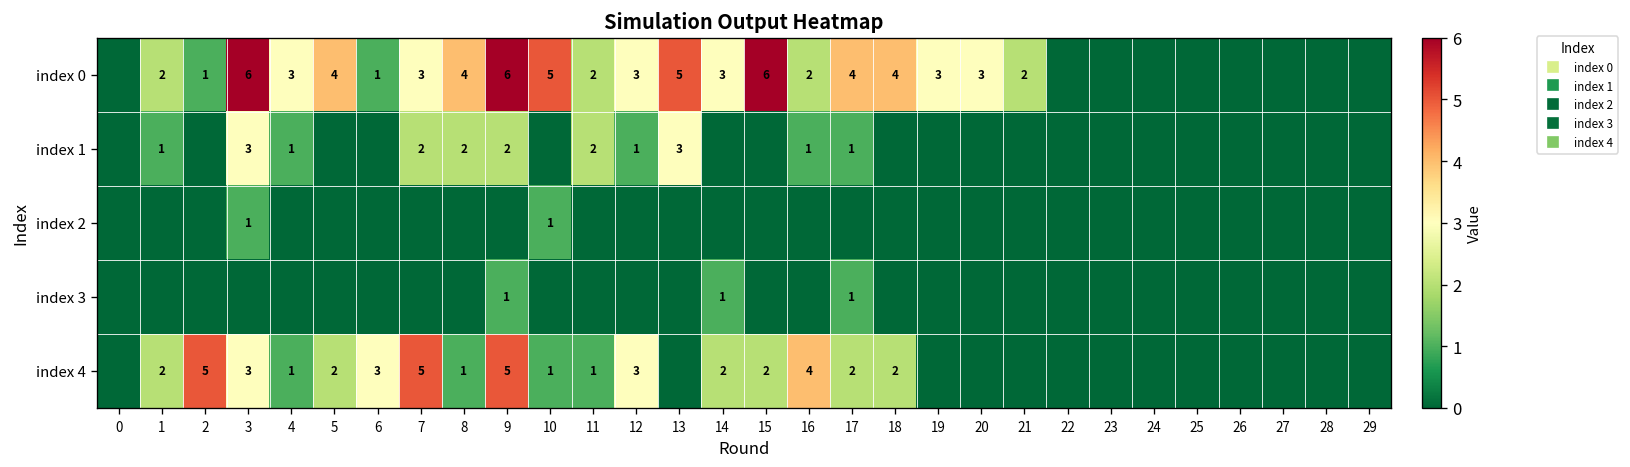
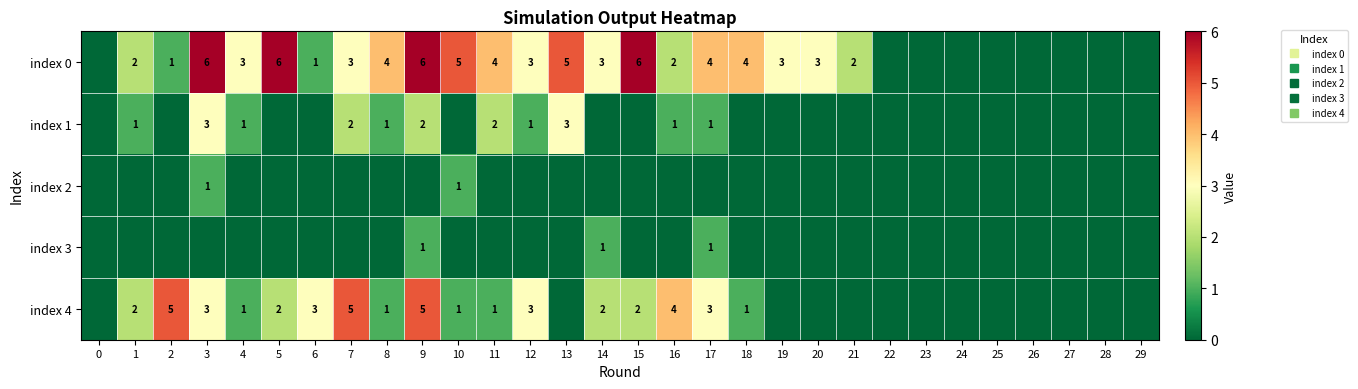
index 0, 5: 4 -> 6
index 0, 11: 2 -> 4
index 1, 8: 2 -> 1
index 4, 17: 2 -> 3
index 4, 18: 2 -> 1
